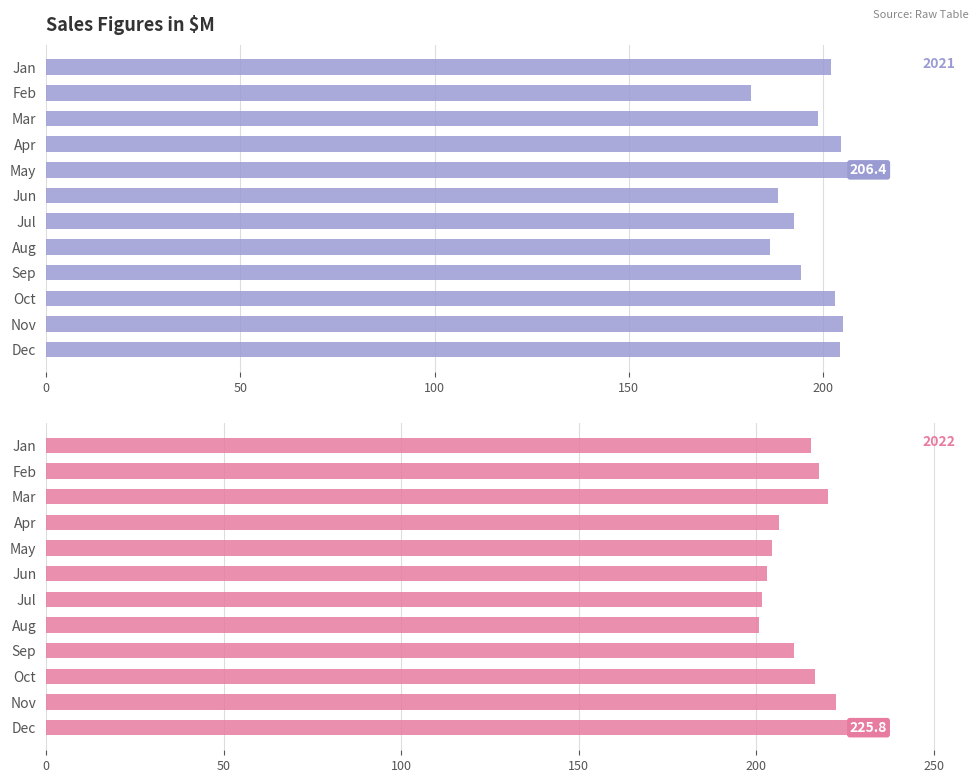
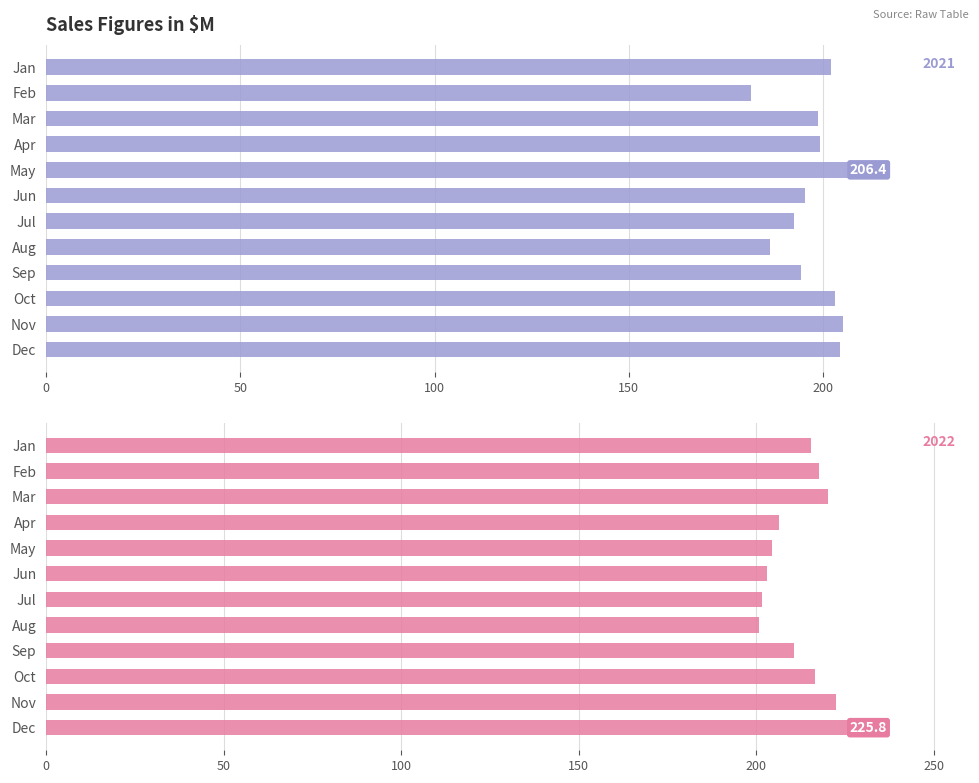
Sales Figures in $M, Apr: 205 -> 199
Sales Figures in $M, Jun: 188 -> 195
